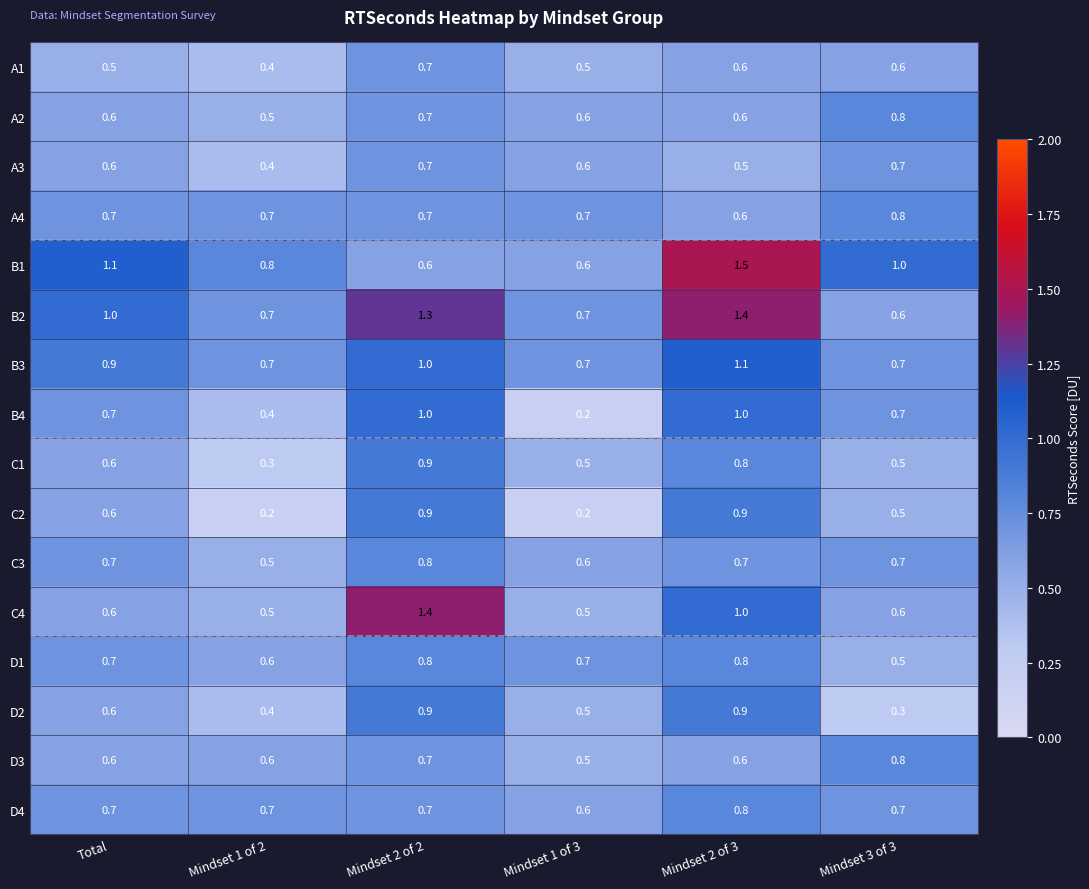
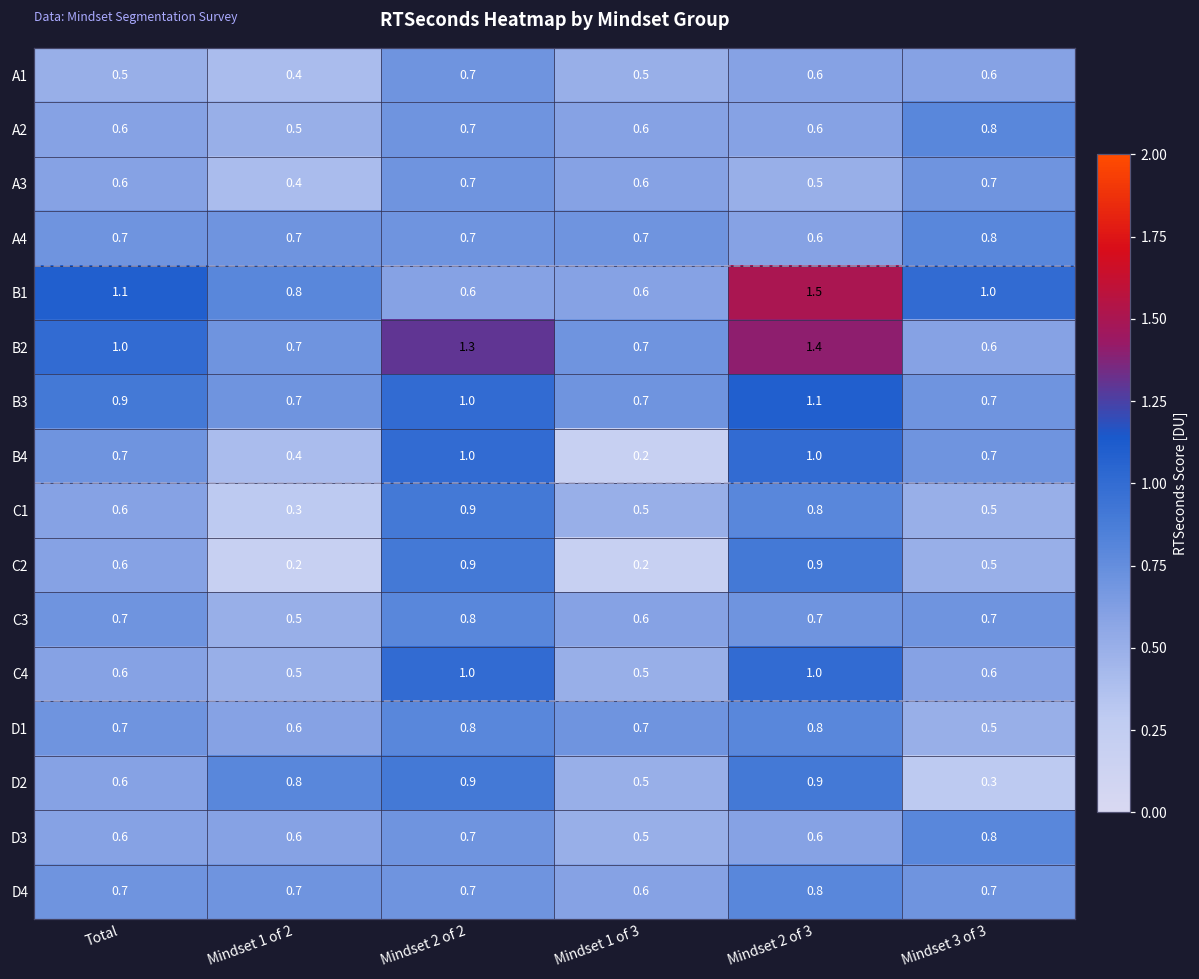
C4, Mindset 2 of 2: 1.4 -> 1.0
D2, Mindset 1 of 2: 0.4 -> 0.8
